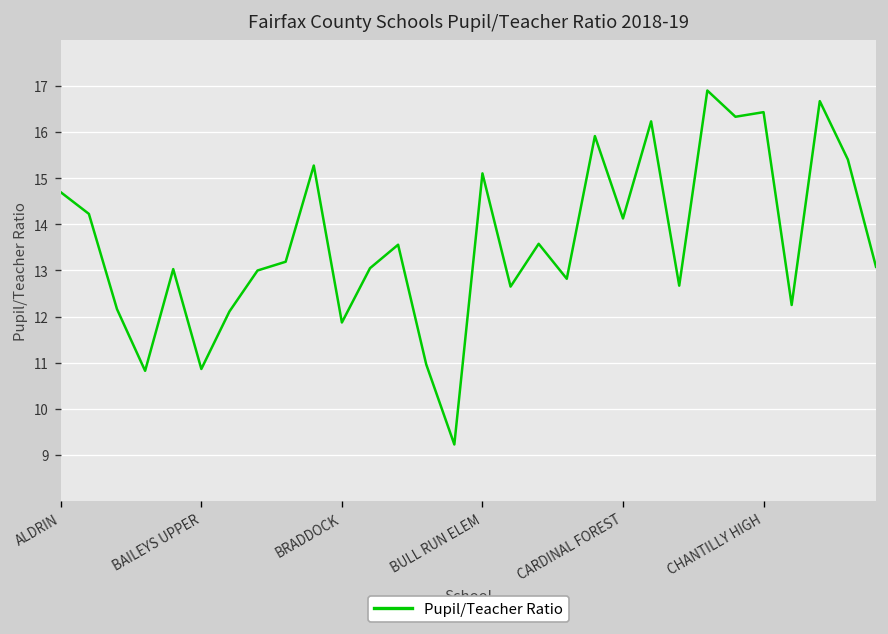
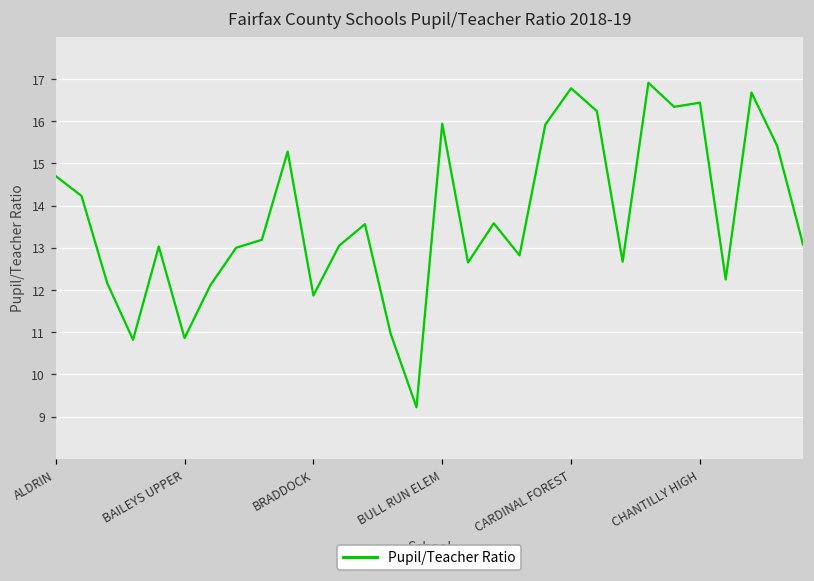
BULL RUN ELEM: 15.1 -> 15.9
CARDINAL FOREST: 14.1 -> 16.8
